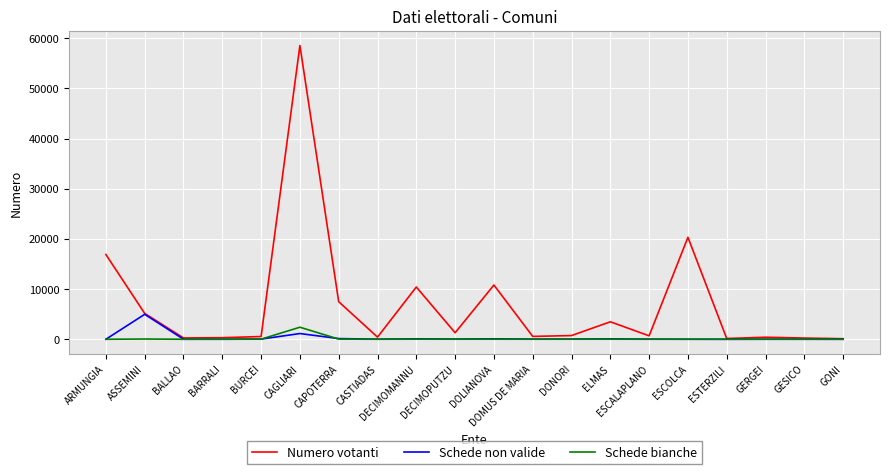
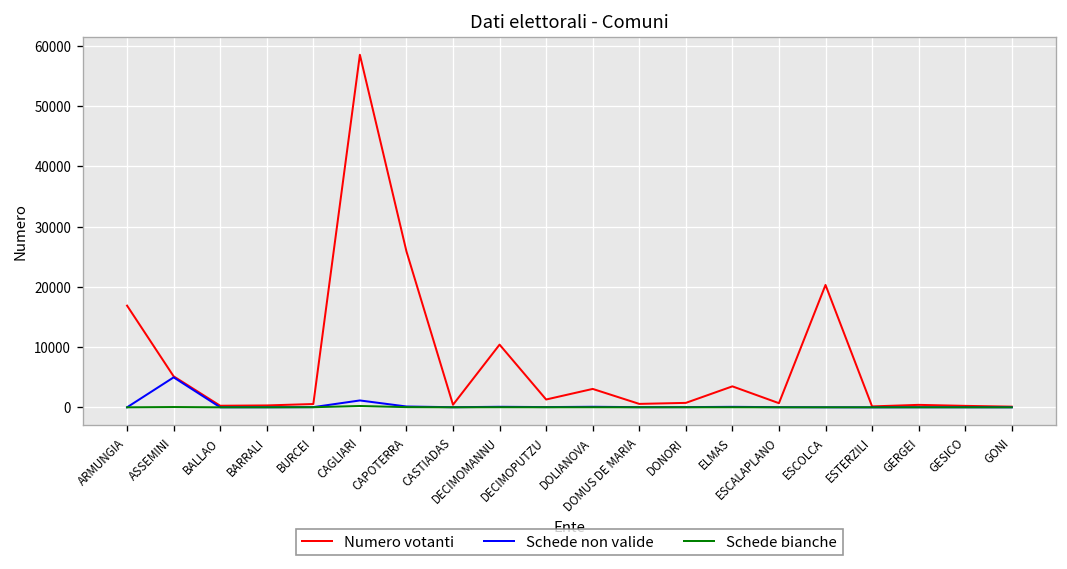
Schede bianche, CAGLIARI: 2000 -> 0
Numero votanti, CAPOTERRA: 7000 -> 26000
Numero votanti, DOLIANOVA: 11000 -> 3000
